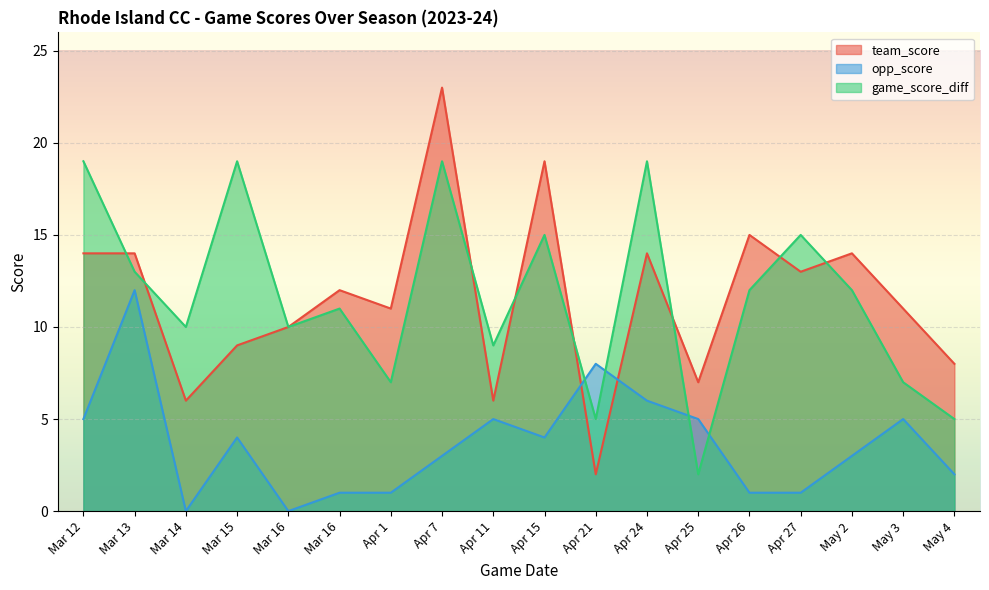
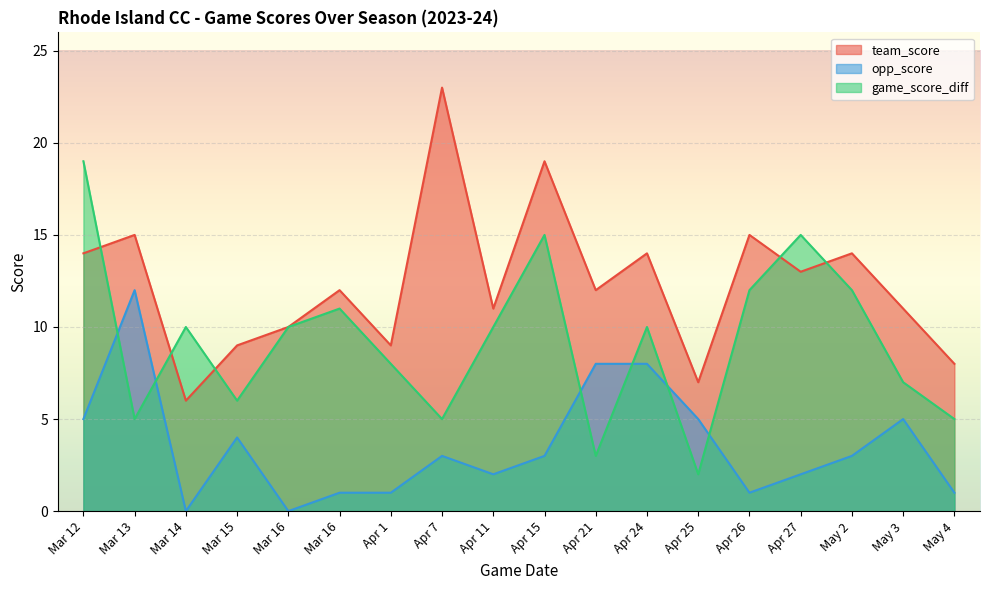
team_score, Mar 13: 14 -> 15
game_score_diff, Mar 13: 13 -> 5
game_score_diff, Mar 15: 19 -> 6
team_score, Apr 1: 11 -> 9
game_score_diff, Apr 1: 7 -> 8
game_score_diff, Apr 7: 19 -> 5
team_score, Apr 11: 6 -> 11
opp_score, Apr 11: 5 -> 2
game_score_diff, Apr 11: 9 -> 10
opp_score, Apr 15: 4 -> 3
team_score, Apr 21: 2 -> 12
game_score_diff, Apr 21: 5 -> 3
opp_score, Apr 24: 6 -> 8
game_score_diff, Apr 24: 19 -> 10
opp_score, Apr 27: 1 -> 2
opp_score, May 4: 2 -> 1
